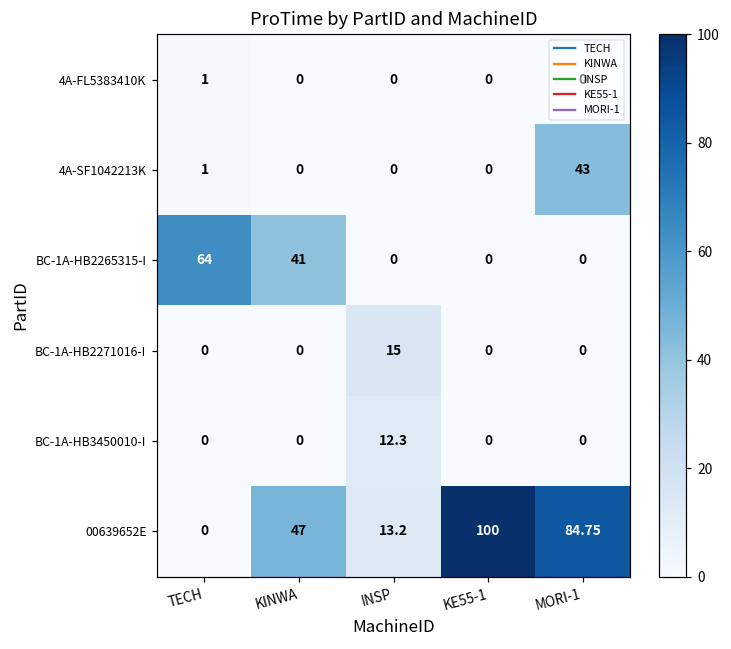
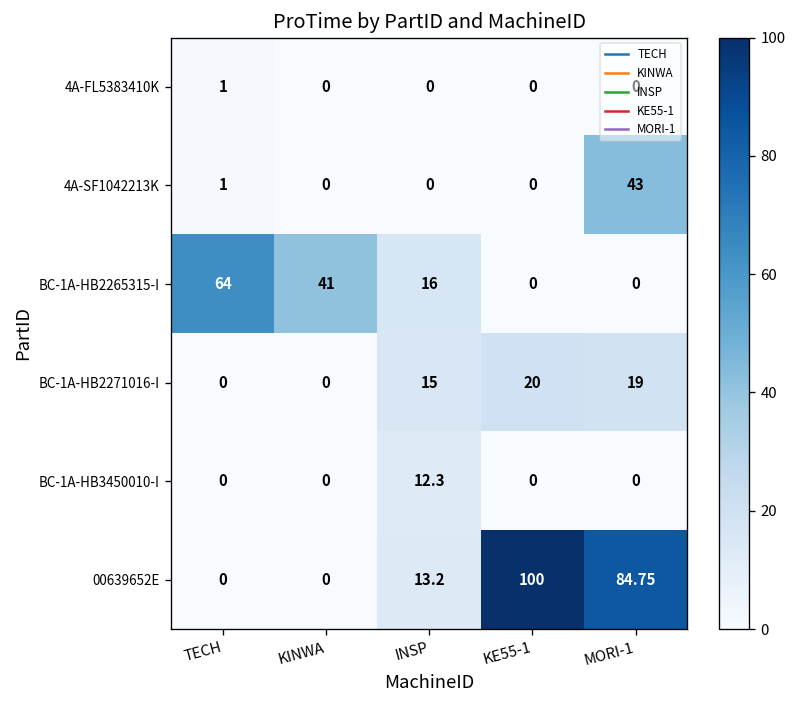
BC-1A-HB2265315-I, INSP: 0 -> 16
BC-1A-HB2271016-I, KE55-1: 0 -> 20
BC-1A-HB2271016-I, MORI-1: 0 -> 19
00639652E, KINWA: 47 -> 0
